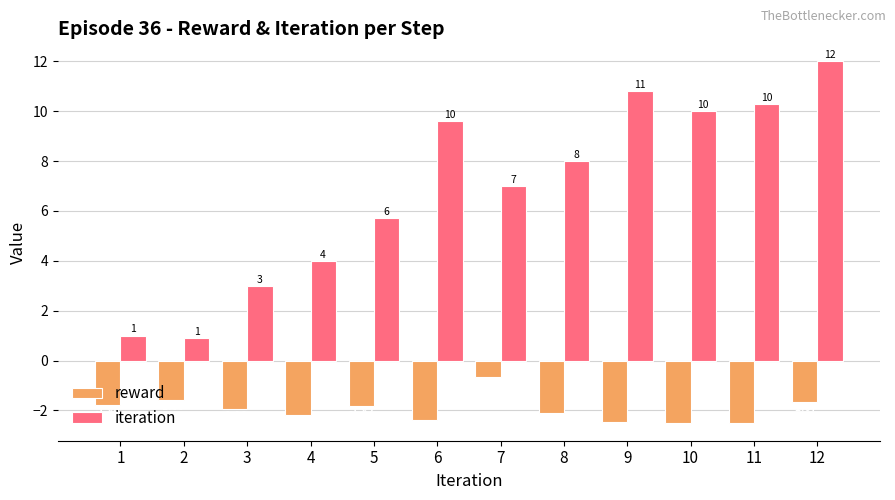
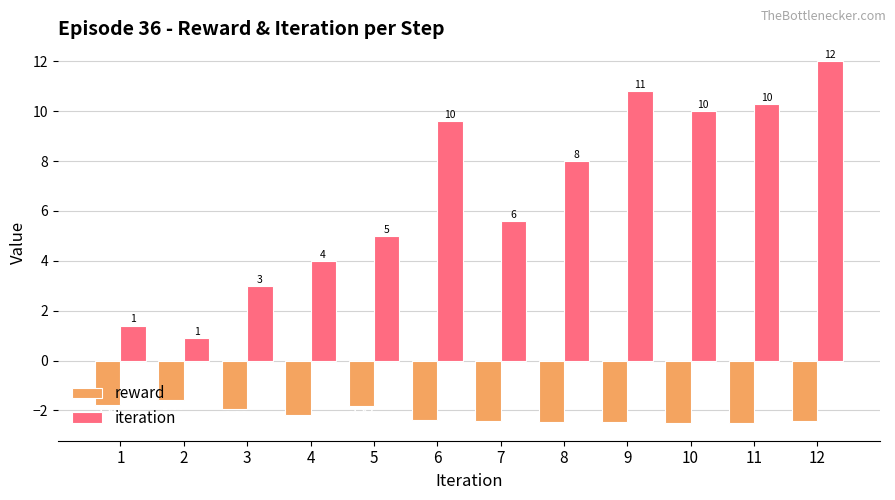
iteration, 1: 1.0 -> 1.4
iteration, 5: 6 -> 5
reward, 7: -0.7 -> -2.4
iteration, 7: 7 -> 6
reward, 8: -2.1 -> -2.5
reward, 12: -1.7 -> -2.4
